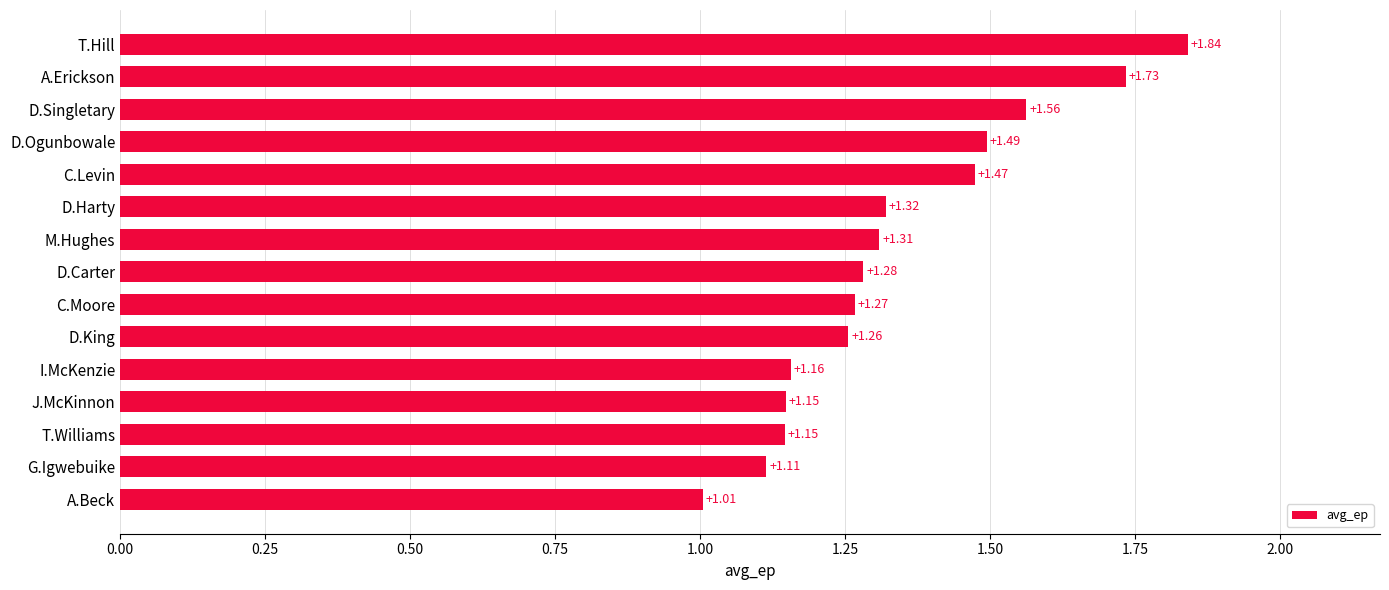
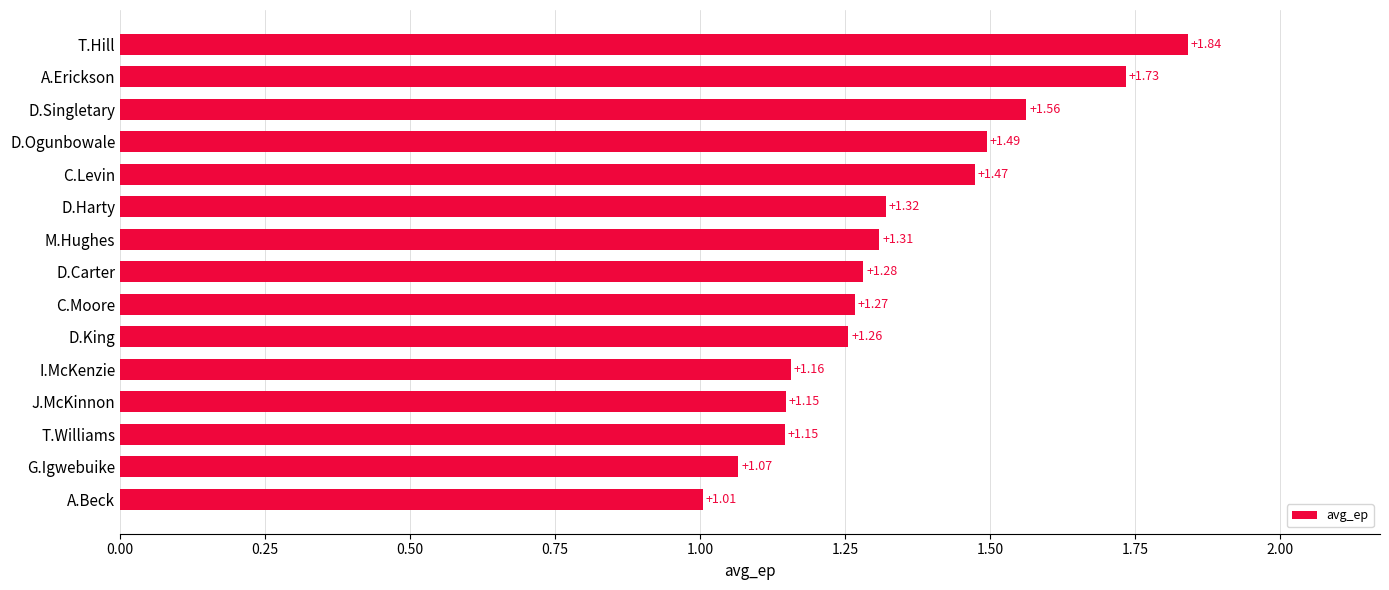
G.Igwebuike: +1.11 -> +1.07
